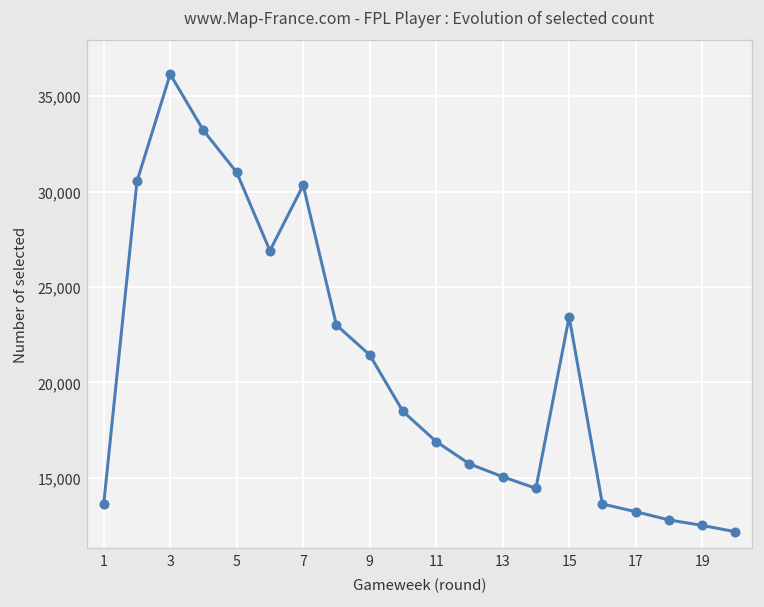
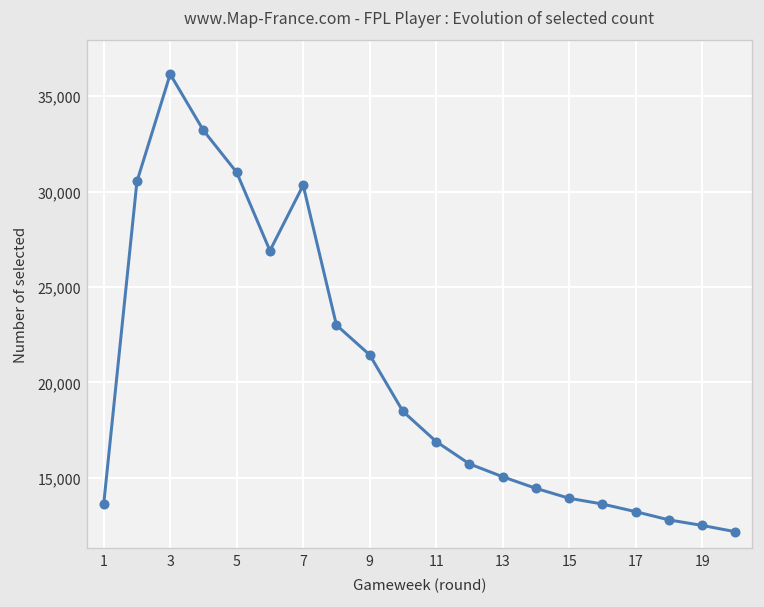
15: 23,400 -> 13,900
